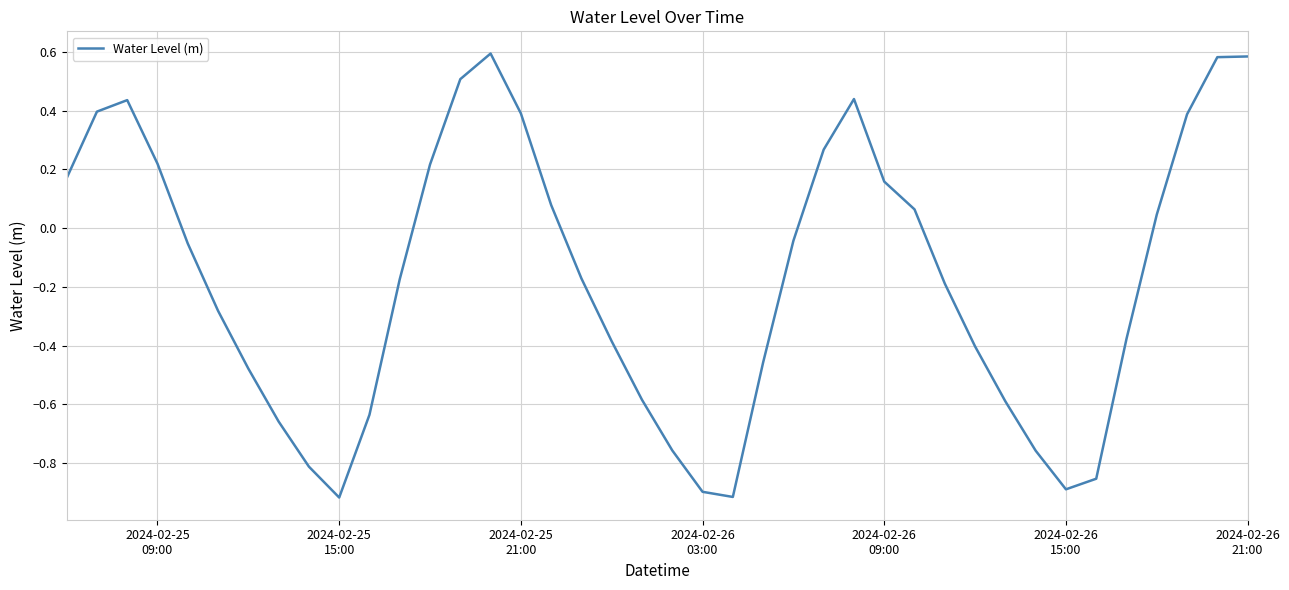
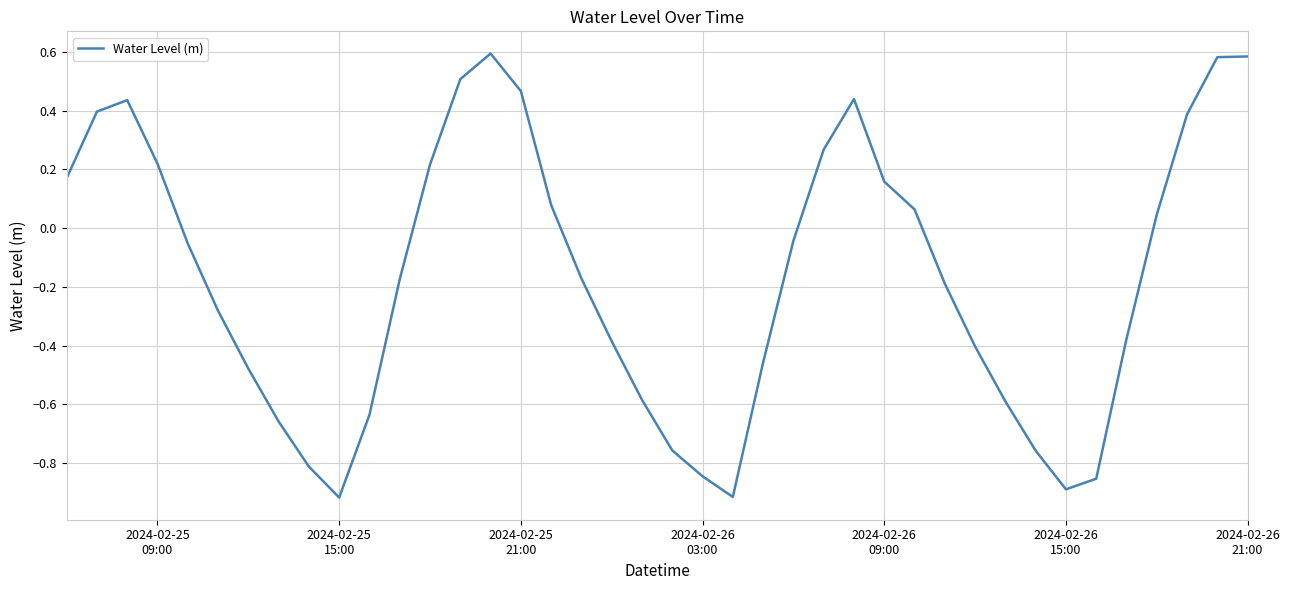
2024-02-25 21:00: 0.39 -> 0.47
2024-02-26 03:00: -0.90 -> -0.84
